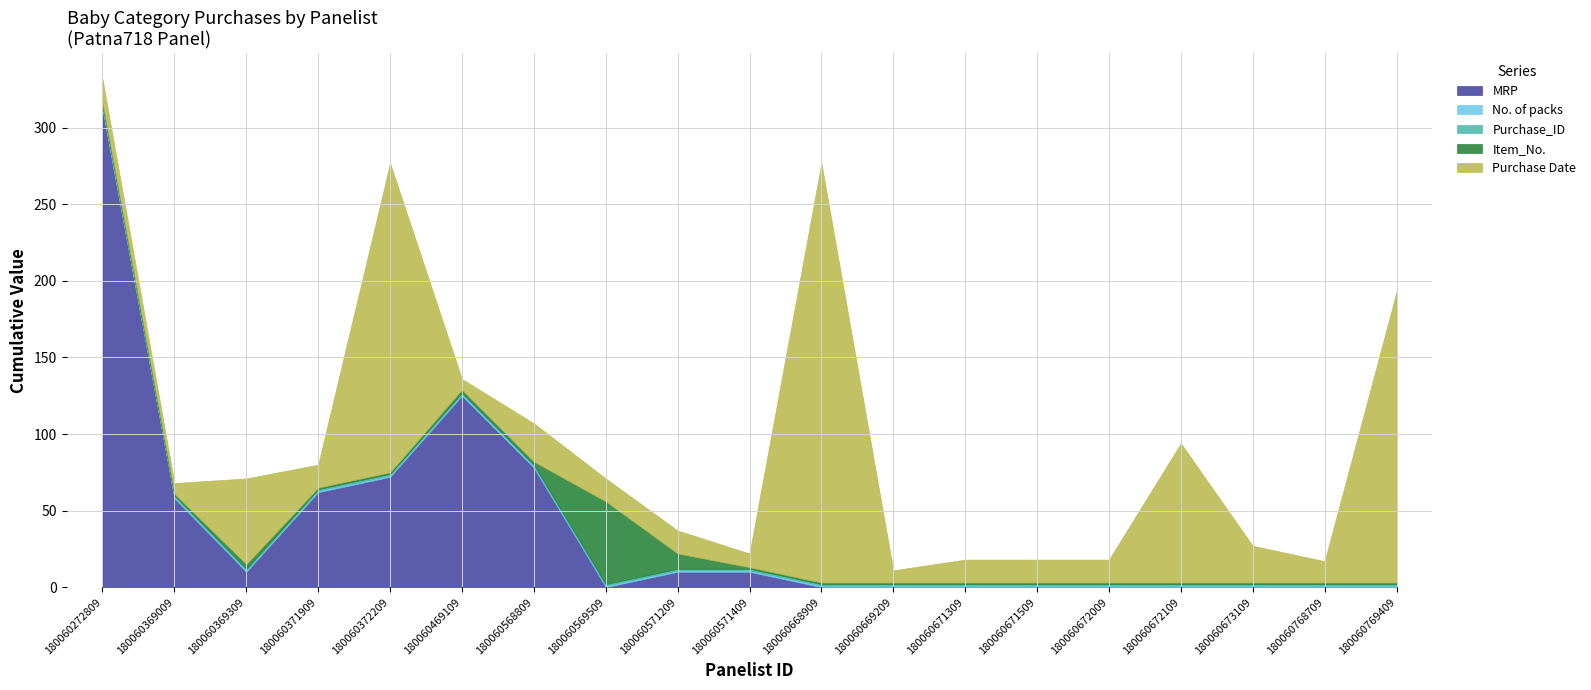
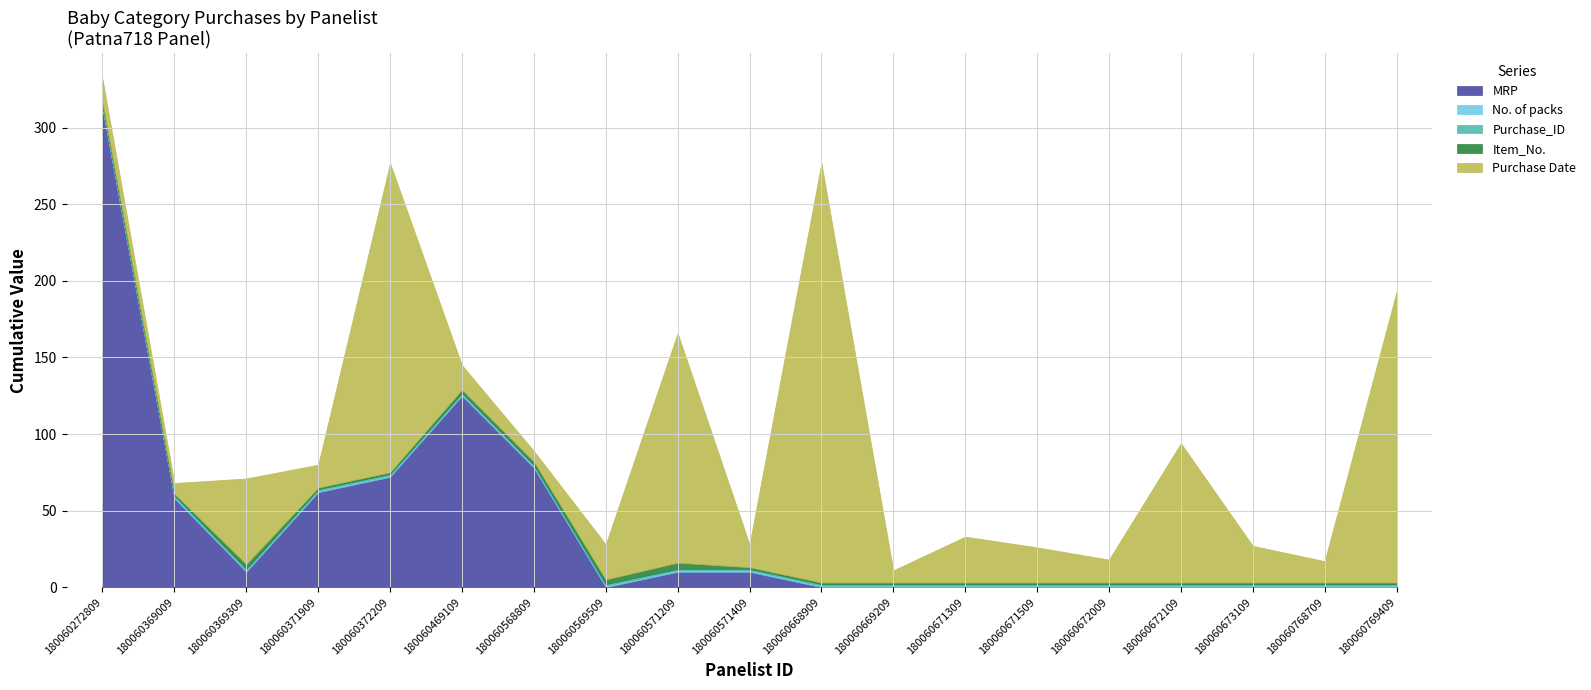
Purchase Date, 180060469109: 7 -> 16
Purchase Date, 180060568809: 25 -> 7
Item_No., 180060569509: 54 -> 3
Purchase Date, 180060569509: 15 -> 23
Item_No., 180060571209: 10 -> 4
Purchase Date, 180060571209: 15 -> 150
Purchase Date, 180060571409: 9 -> 15
Purchase Date, 180060671309: 15 -> 30
Purchase Date, 180060671509: 15 -> 23
